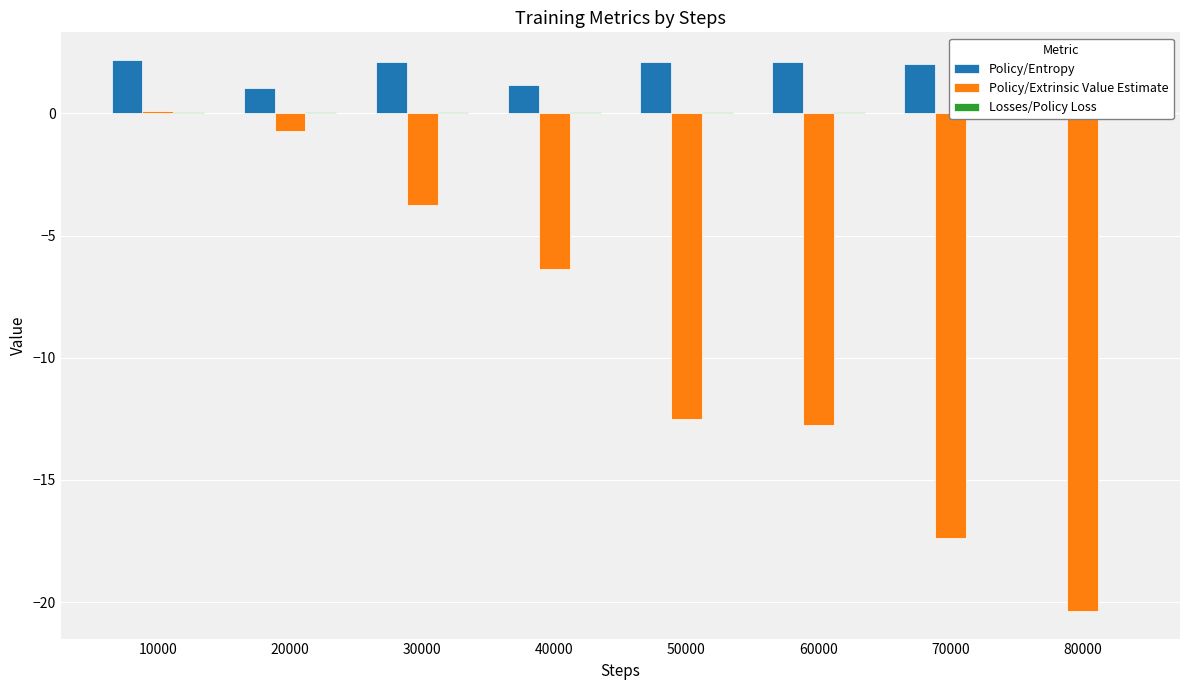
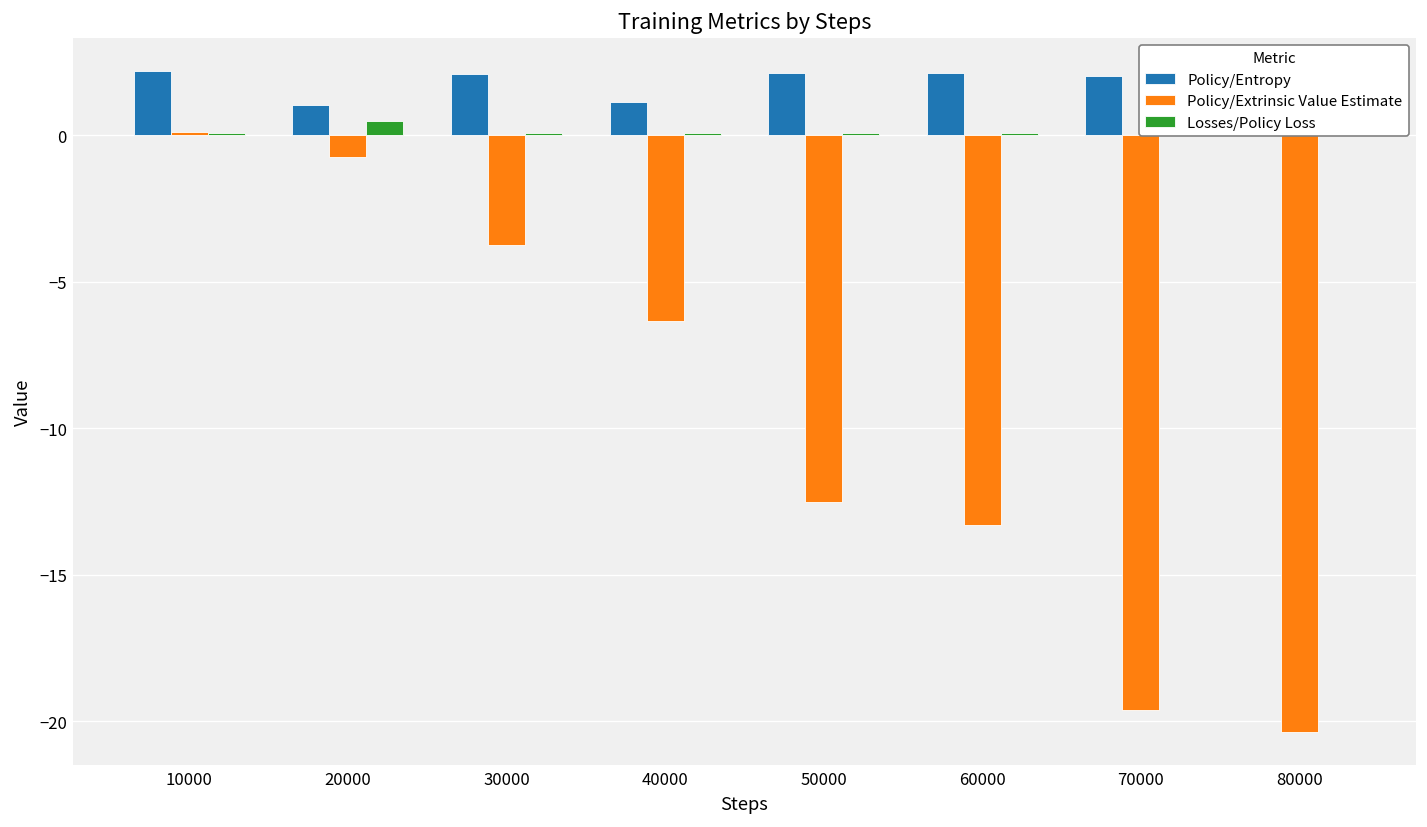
Losses/Policy Loss, 20000: 0.1 -> 0.5
Policy/Extrinsic Value Estimate, 60000: -12.7 -> -13.3
Policy/Extrinsic Value Estimate, 70000: -17.4 -> -19.6
